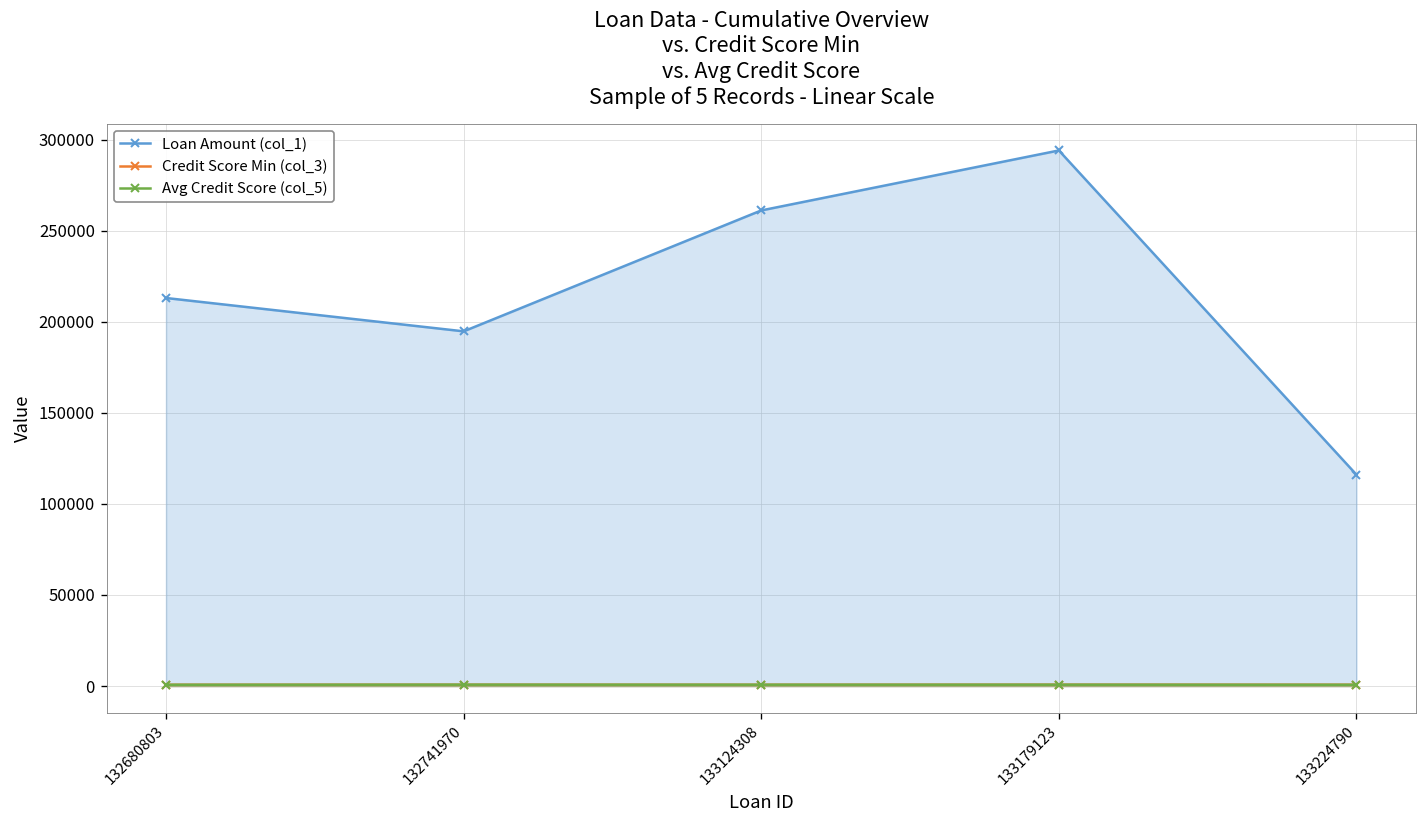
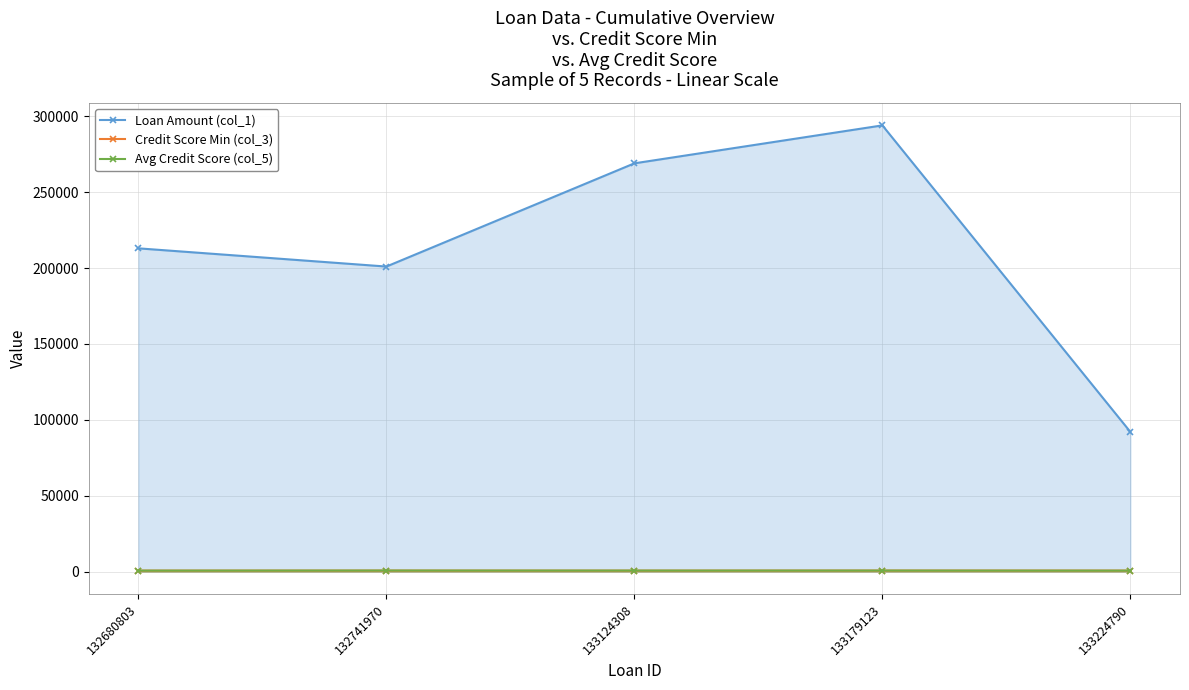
Loan Amount (col_1), 132741970: 195000 -> 201000
Loan Amount (col_1), 133124308: 261000 -> 269000
Loan Amount (col_1), 133224790: 116000 -> 92000
